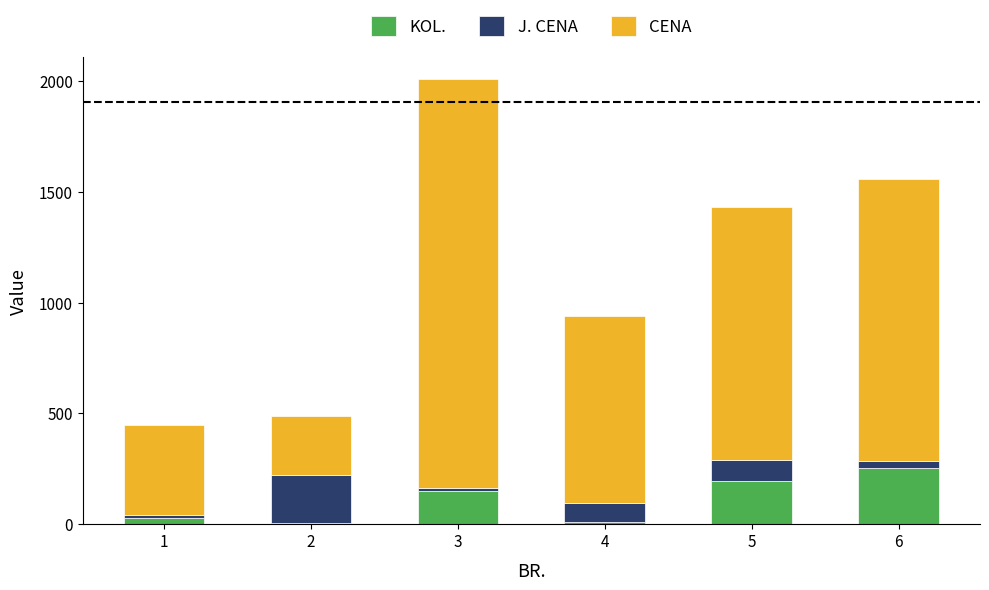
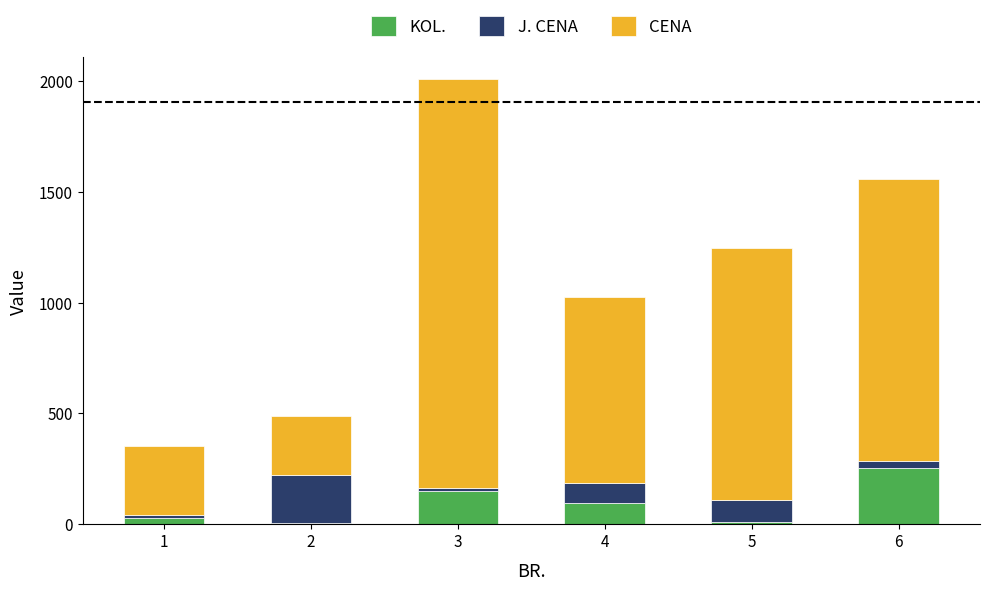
CENA, 1: 410 -> 310
KOL., 4: 10 -> 100
KOL., 5: 190 -> 10
